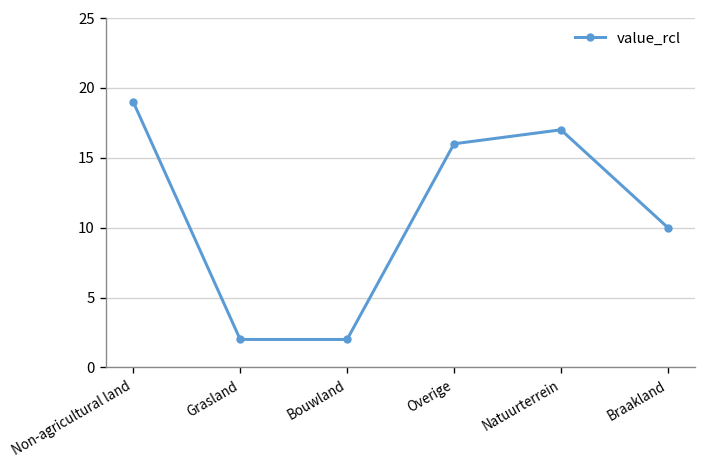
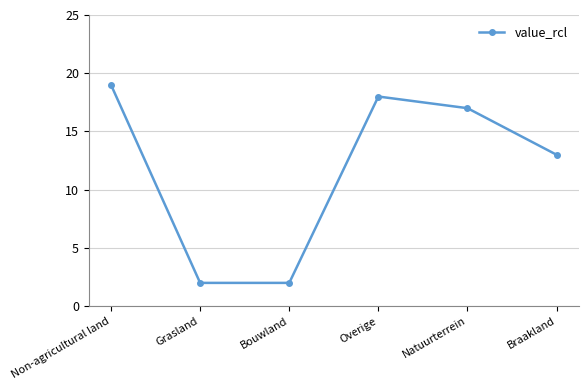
Overige: 16 -> 18
Braakland: 10 -> 13
